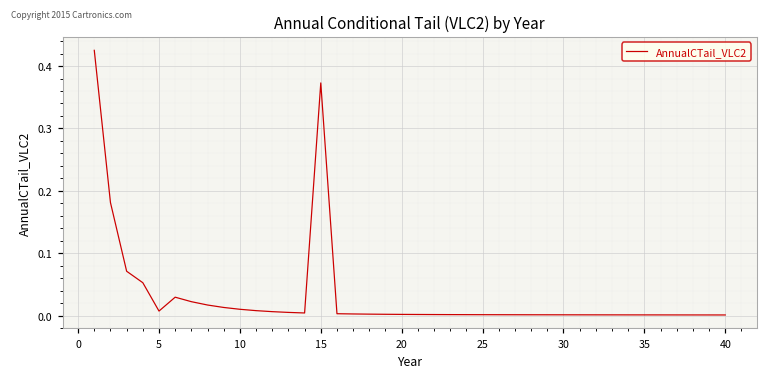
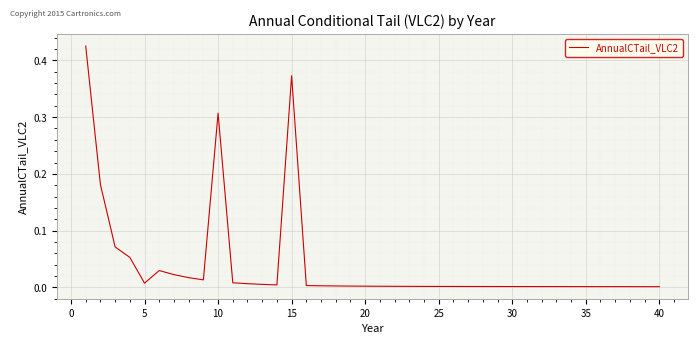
10: 0.01 -> 0.31
